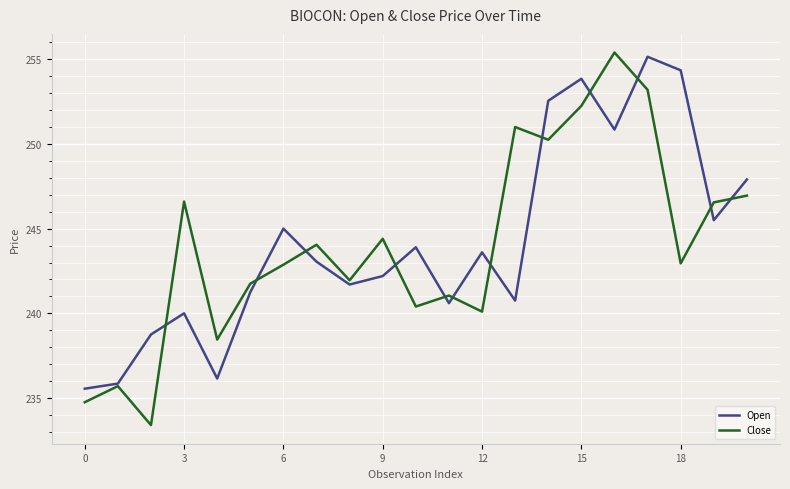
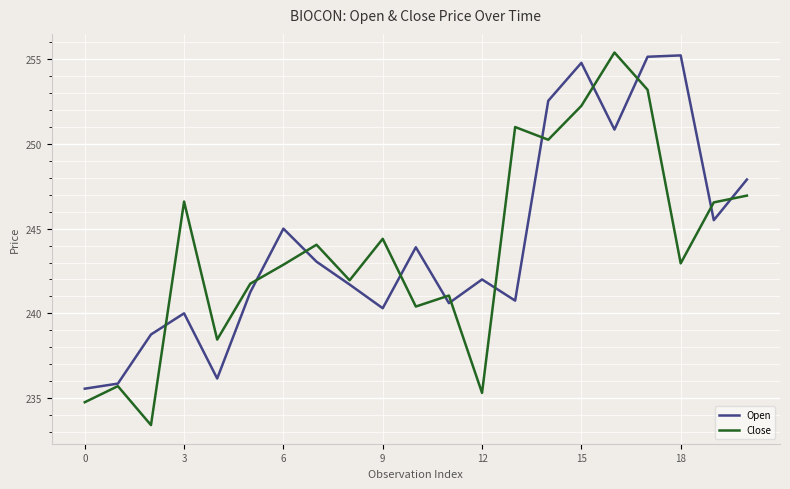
Open, 9: 242.2 -> 240.3
Open, 12: 243.6 -> 242.0
Close, 12: 240.1 -> 235.3
Open, 15: 253.9 -> 254.8
Open, 18: 254.4 -> 255.2
